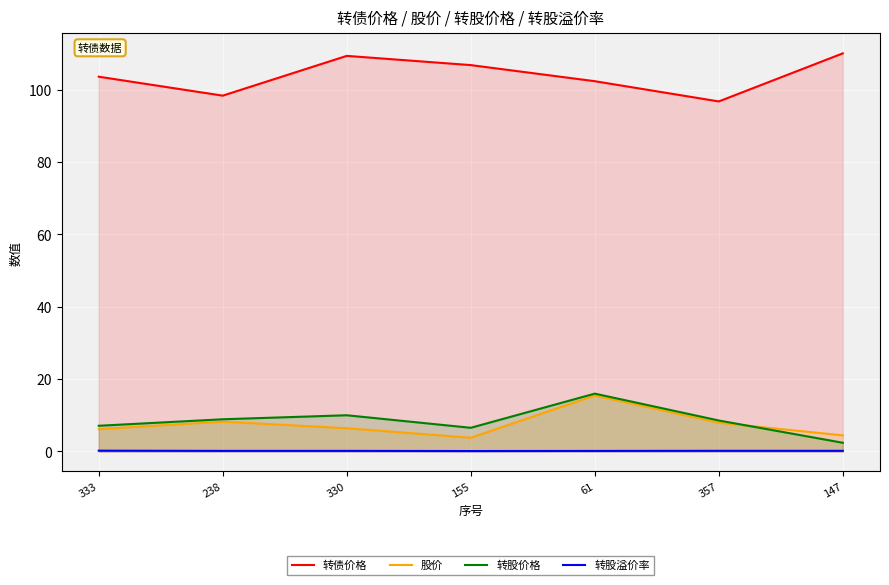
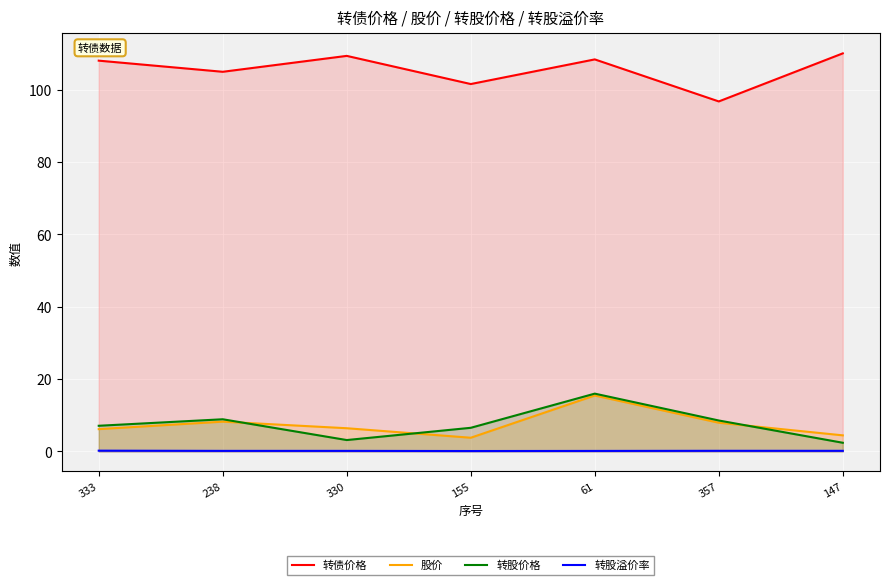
转债价格, 333: 104 -> 108
转债价格, 238: 98 -> 105
转股价格, 330: 10 -> 3
转债价格, 155: 107 -> 102
转债价格, 61: 102 -> 108
